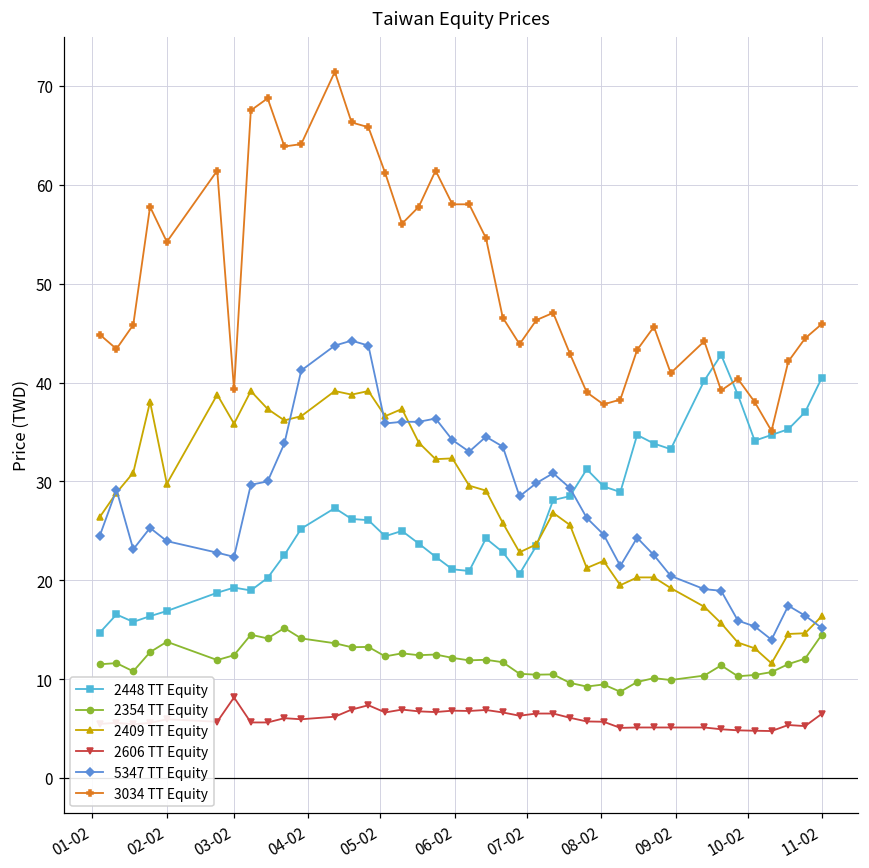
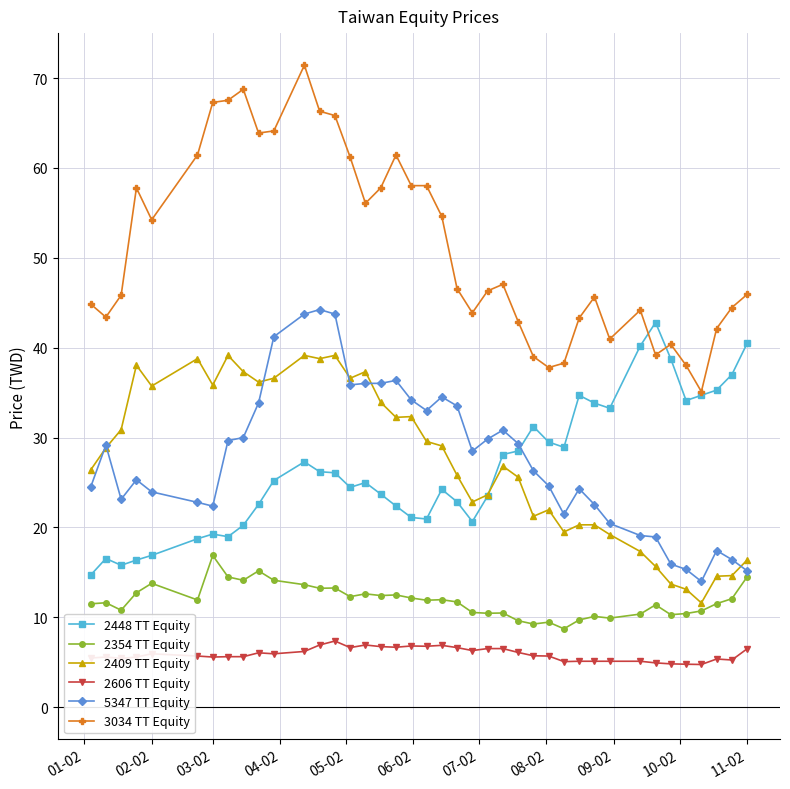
2409 TT Equity, 02-02: 30 -> 36
2354 TT Equity, 03-02: 12 -> 17
2606 TT Equity, 03-02: 8 -> 6
3034 TT Equity, 03-02: 39 -> 67
